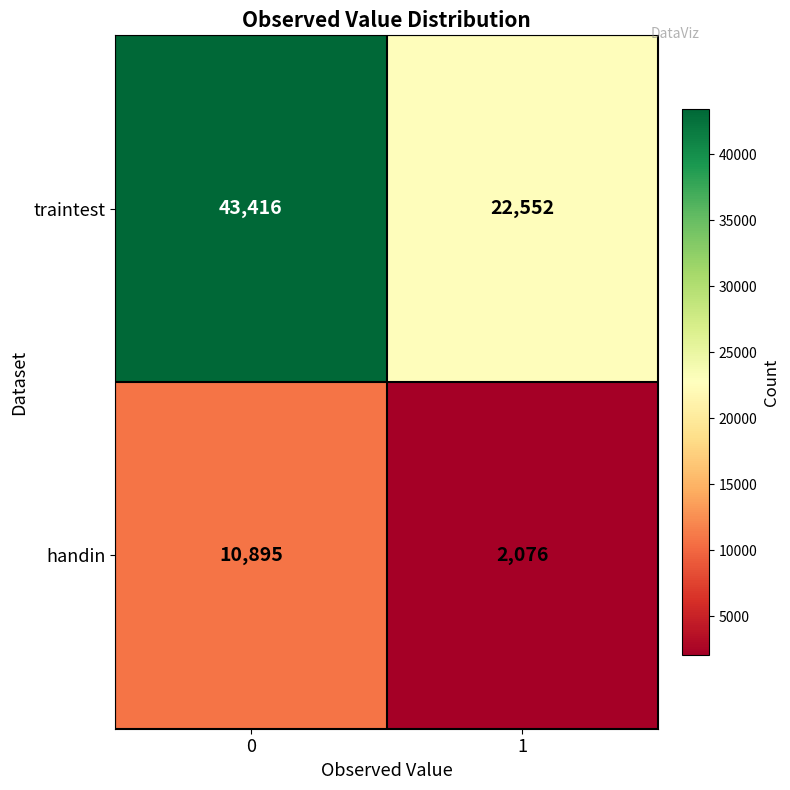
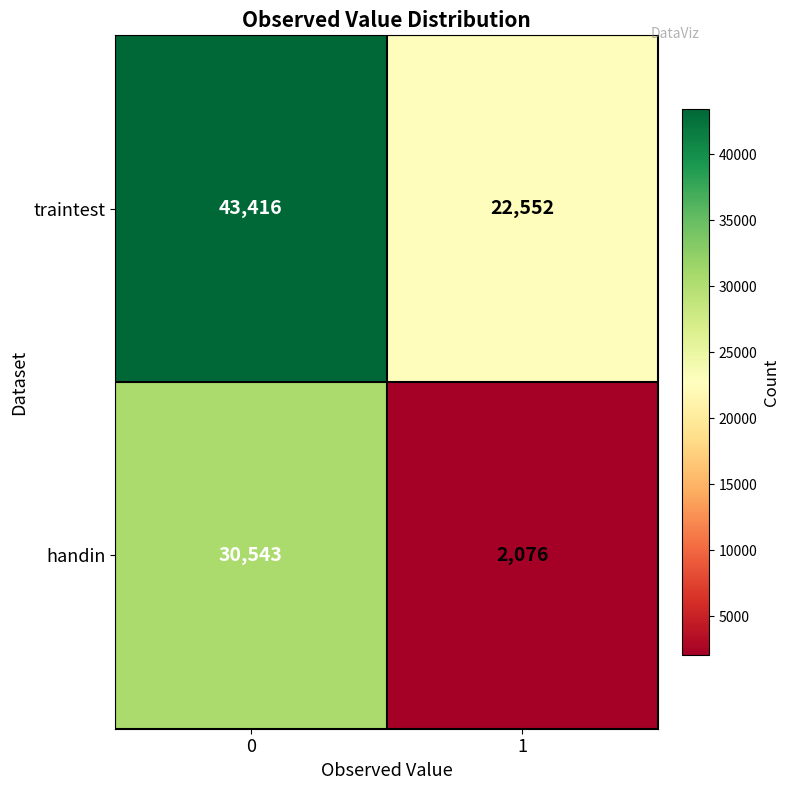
handin, 0: 10,895 -> 30,543
